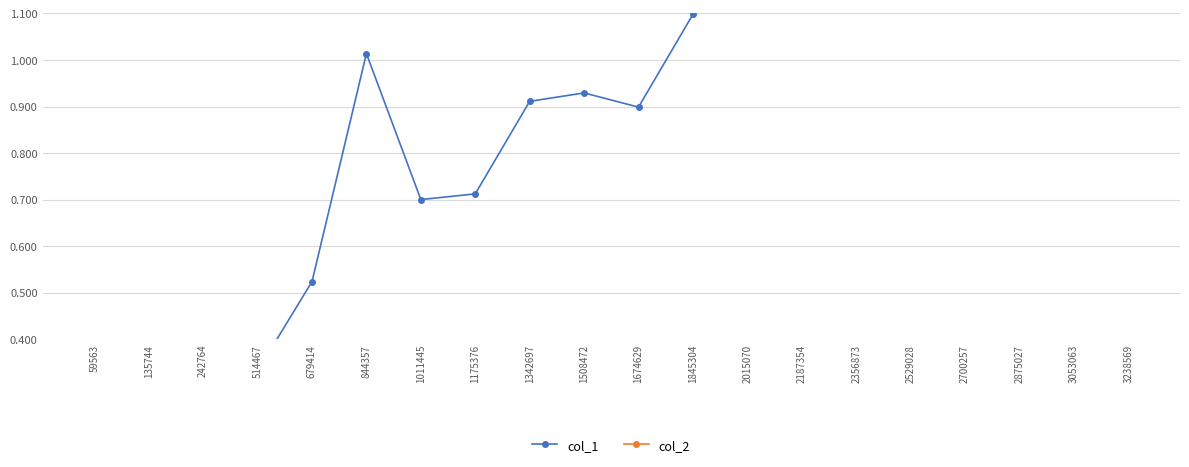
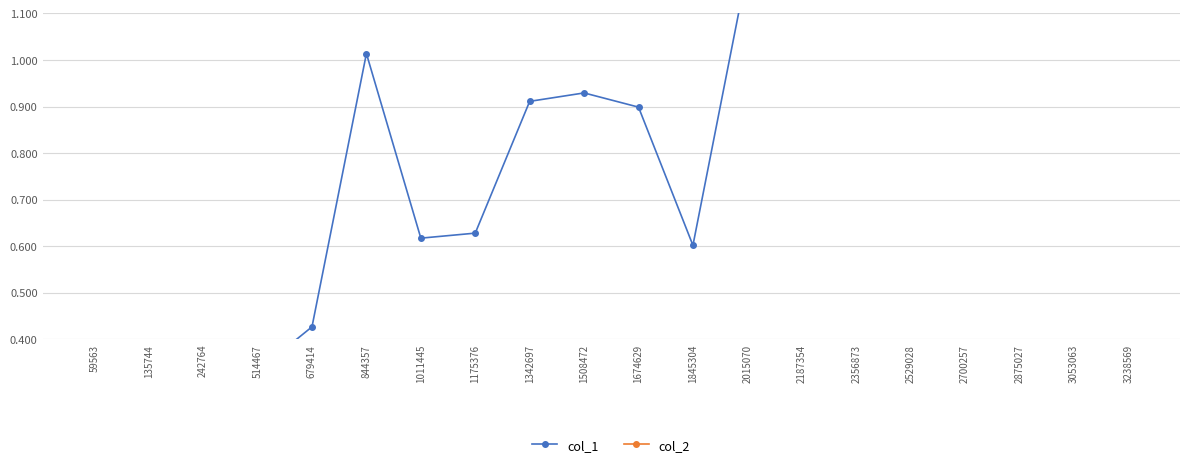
col_1, 679414: 0.52 -> 0.43
col_1, 1011445: 0.70 -> 0.62
col_1, 1175376: 0.71 -> 0.63
col_1, 1845304: 1.10 -> 0.60
